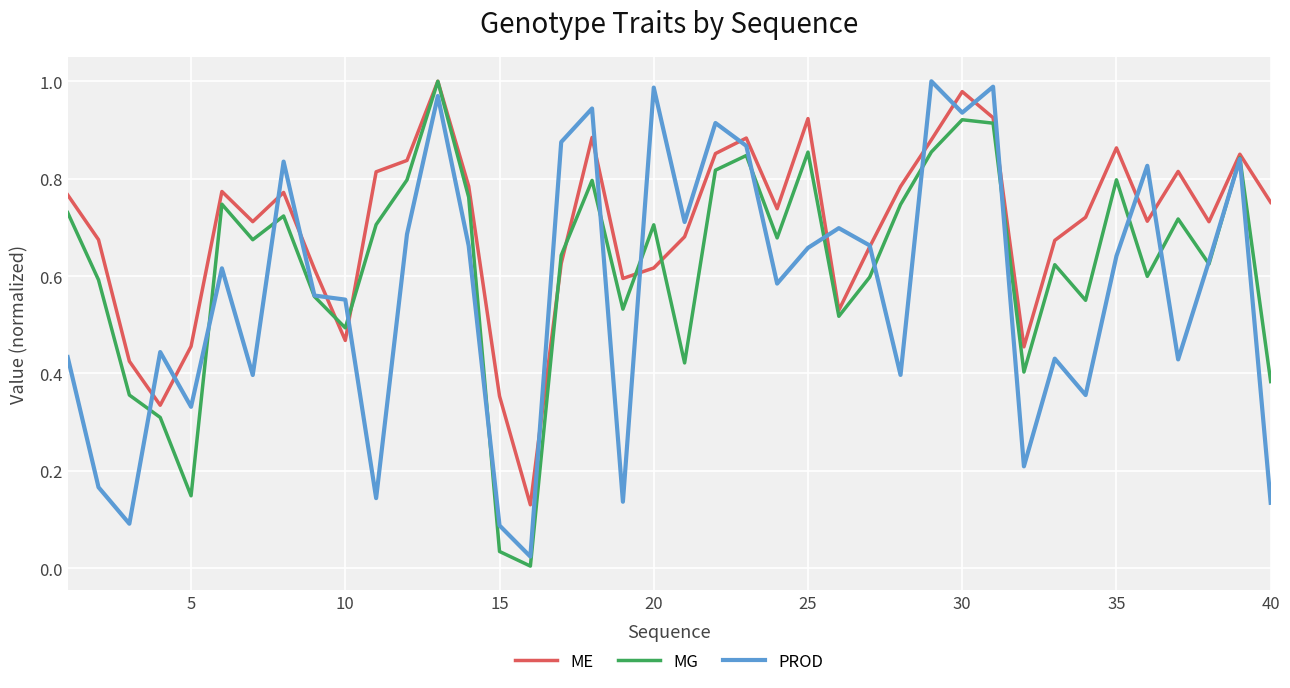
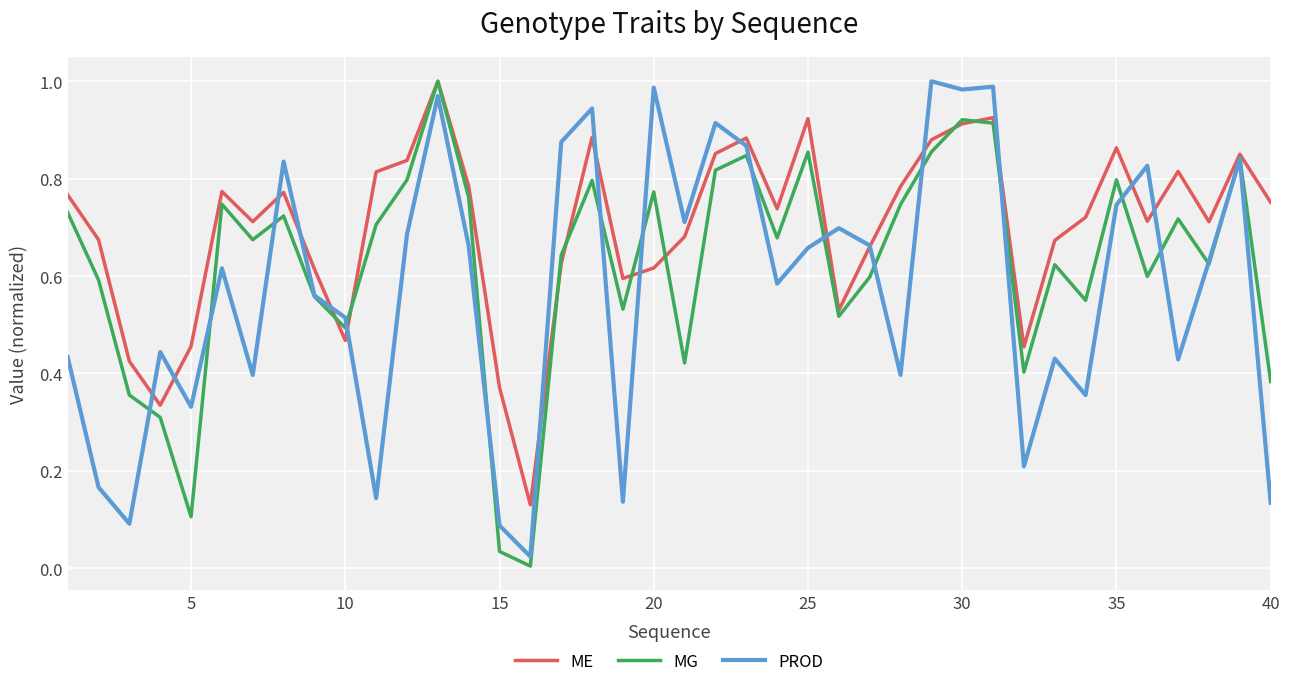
MG, 5: 0.15 -> 0.11
PROD, 10: 0.55 -> 0.51
ME, 15: 0.35 -> 0.37
MG, 20: 0.71 -> 0.77
ME, 30: 0.98 -> 0.91
PROD, 30: 0.94 -> 0.98
PROD, 35: 0.64 -> 0.75
